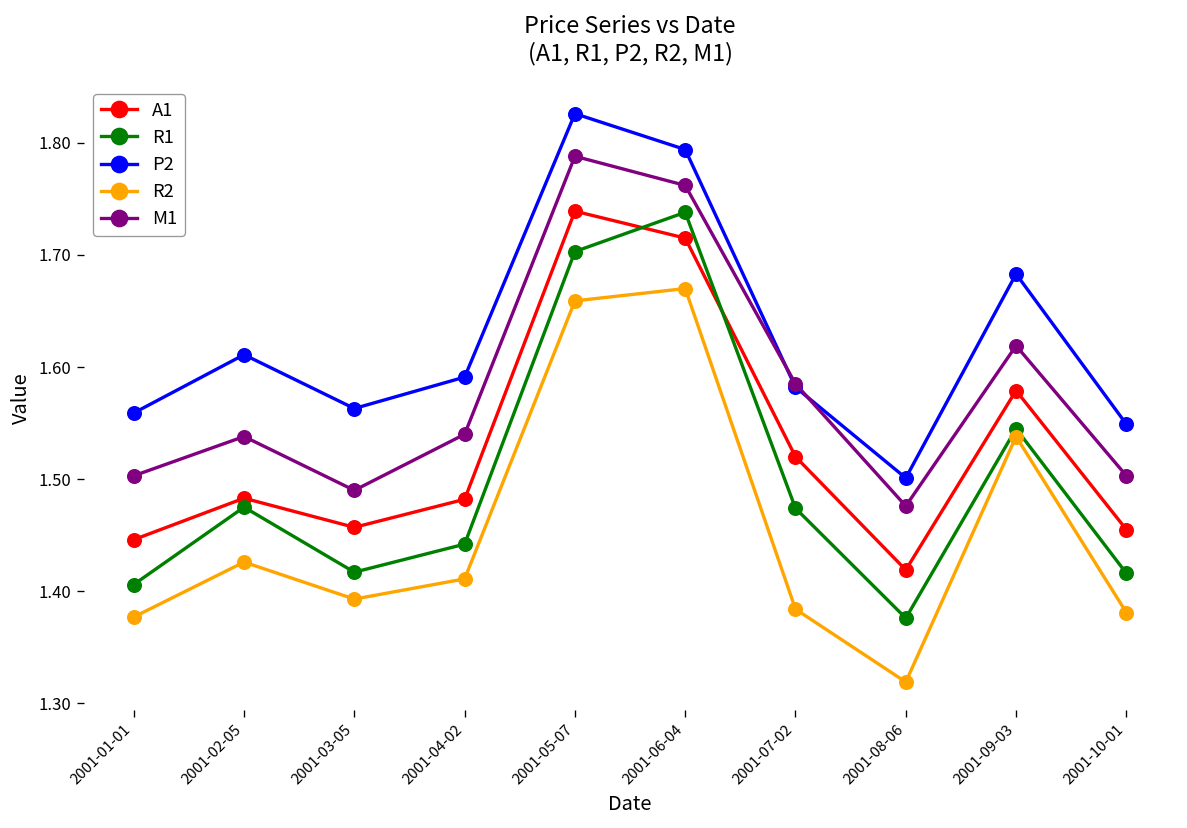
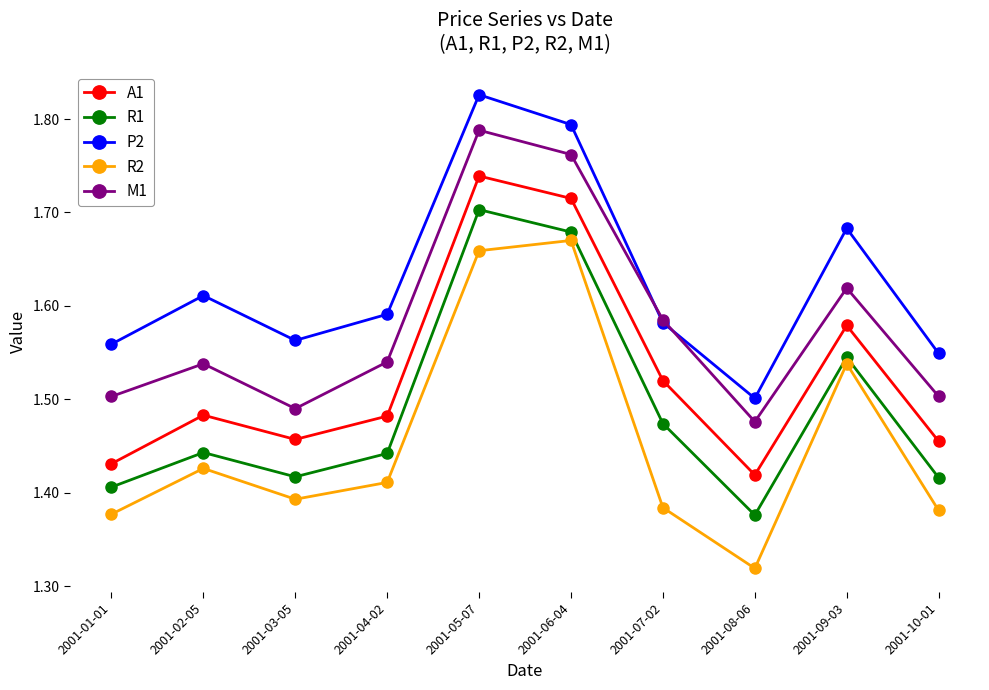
A1, 2001-01-01: 1.45 -> 1.43
R1, 2001-02-05: 1.48 -> 1.44
R1, 2001-06-04: 1.74 -> 1.68
